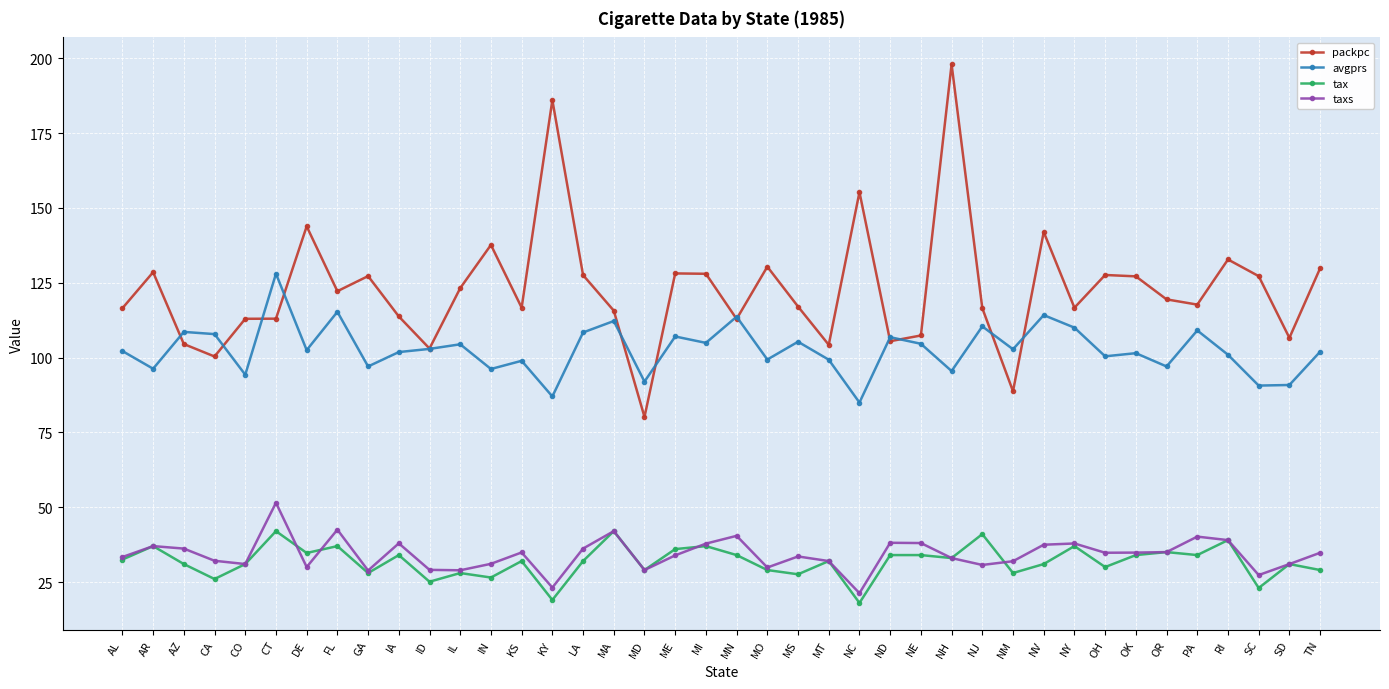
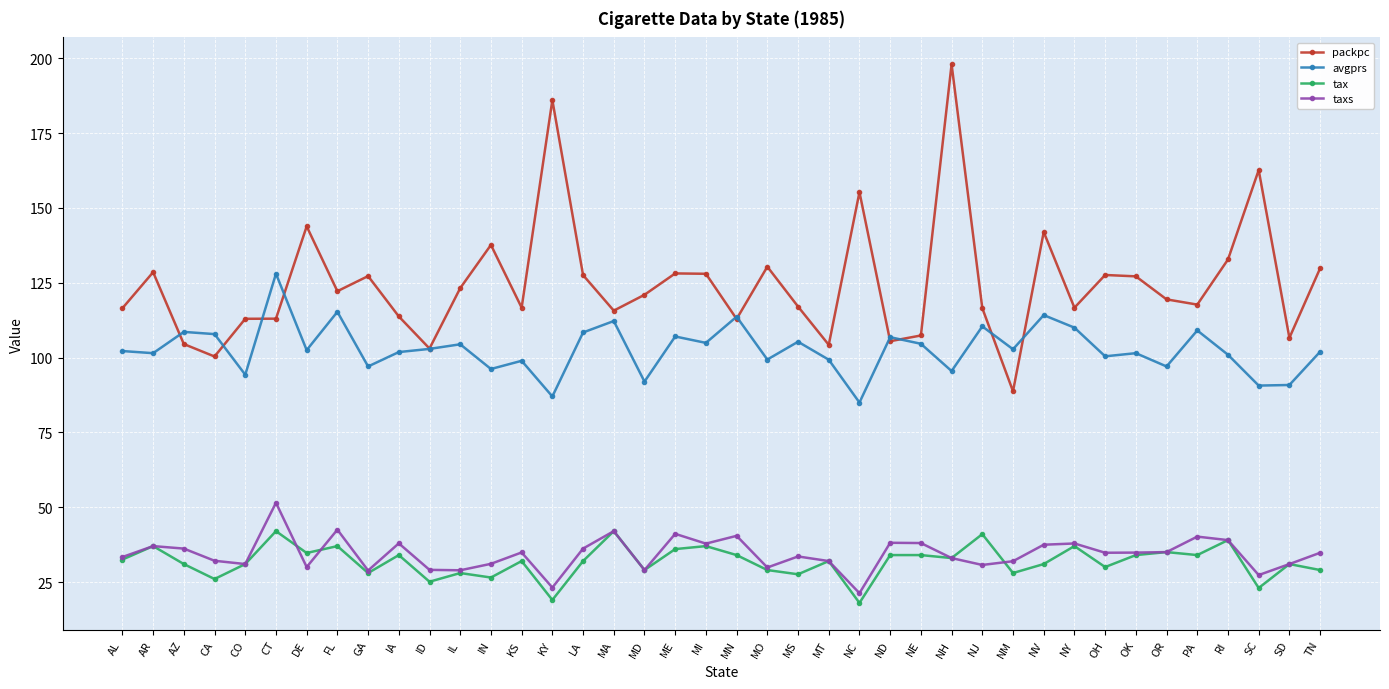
avgprs, AR: 96 -> 101
packpc, MD: 80 -> 121
taxs, ME: 34 -> 41
packpc, SC: 127 -> 163
